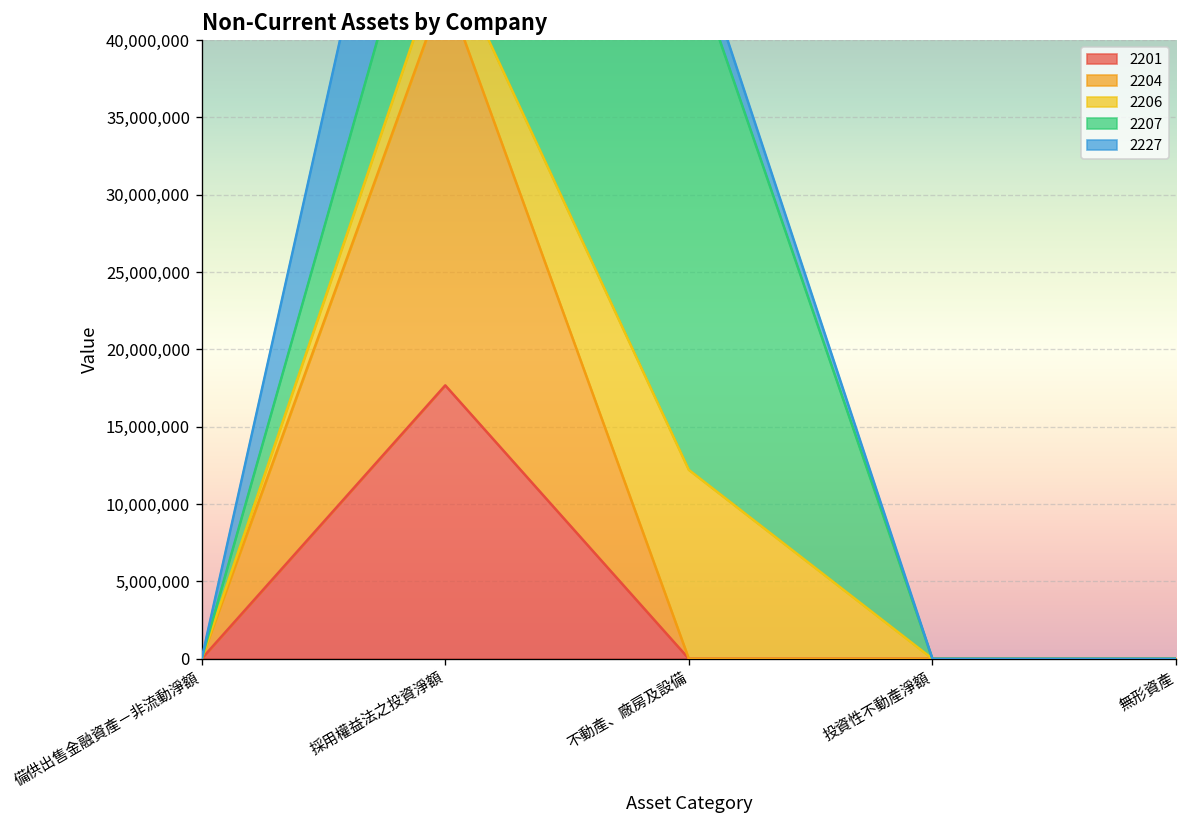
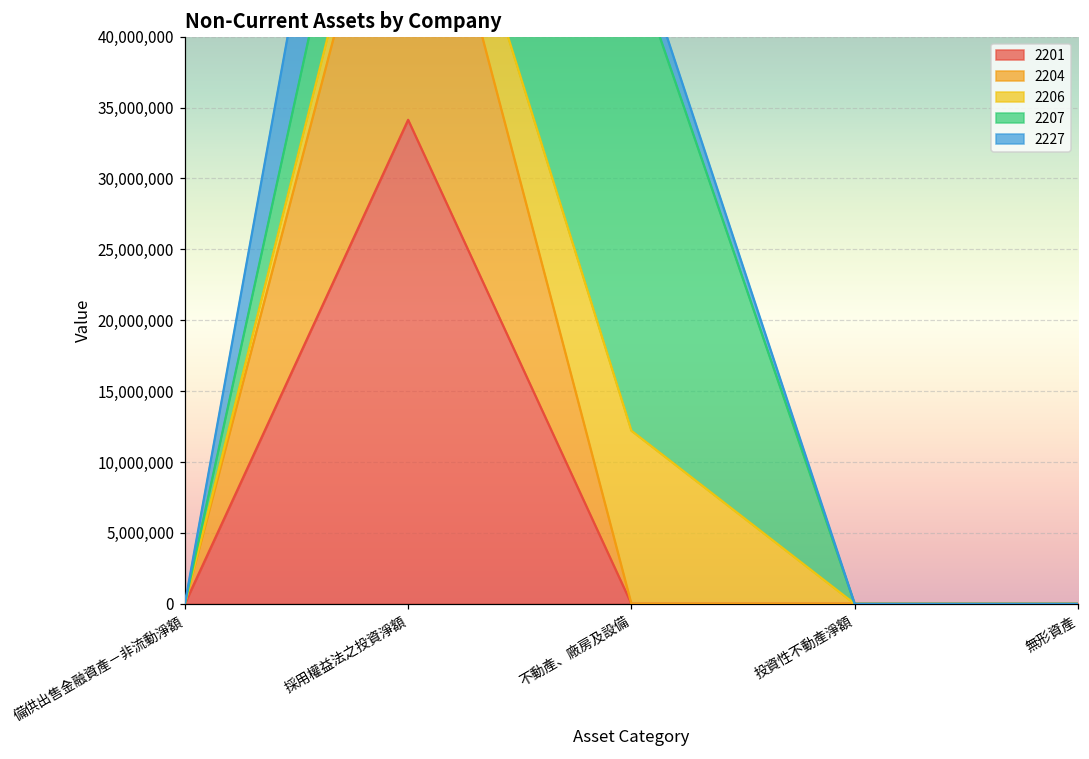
2201, 採用權益法之投資淨額: 17,700,000 -> 34,100,000
